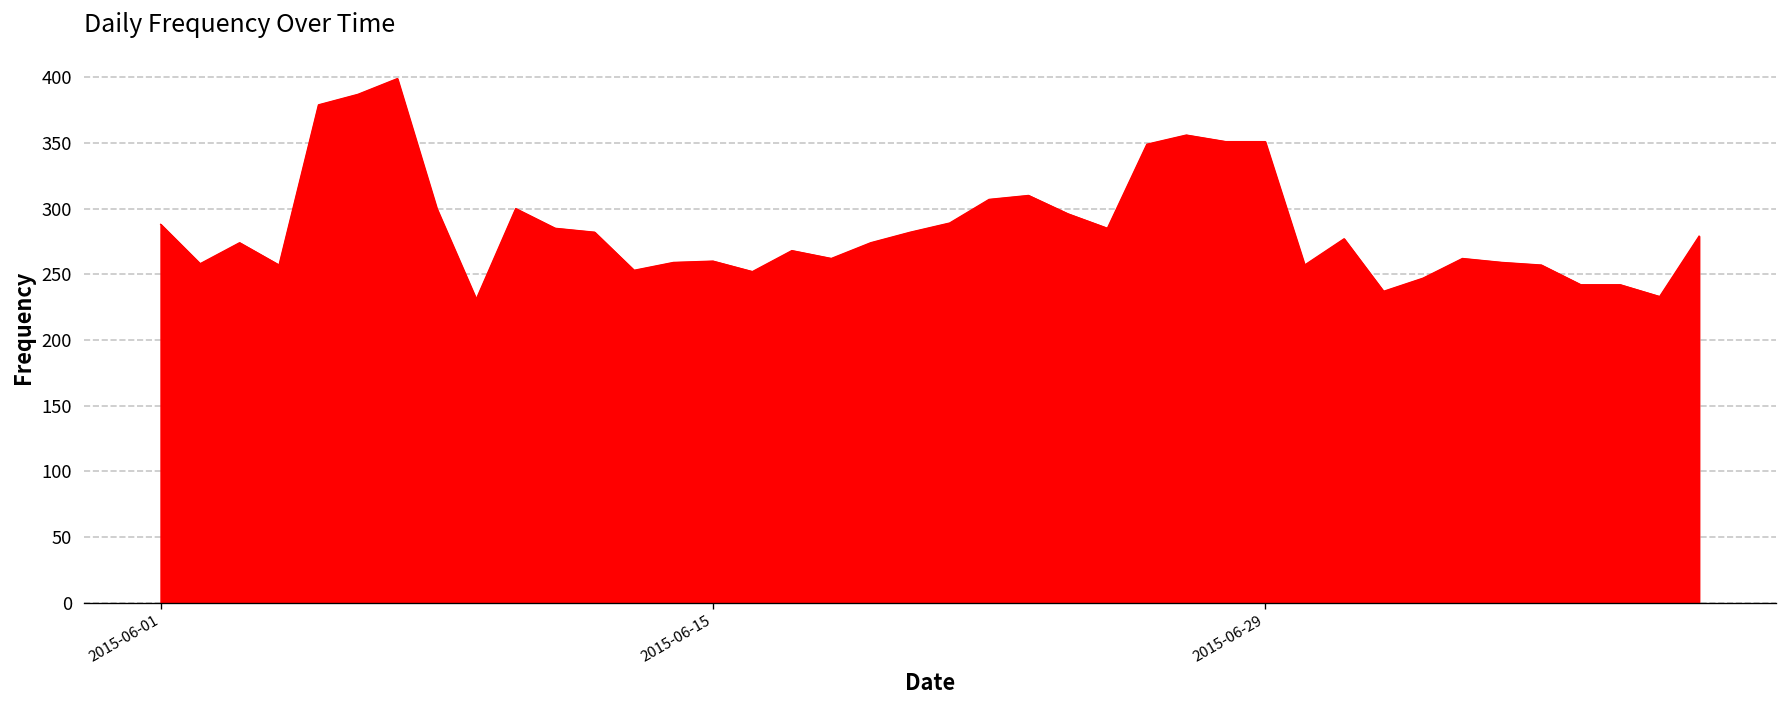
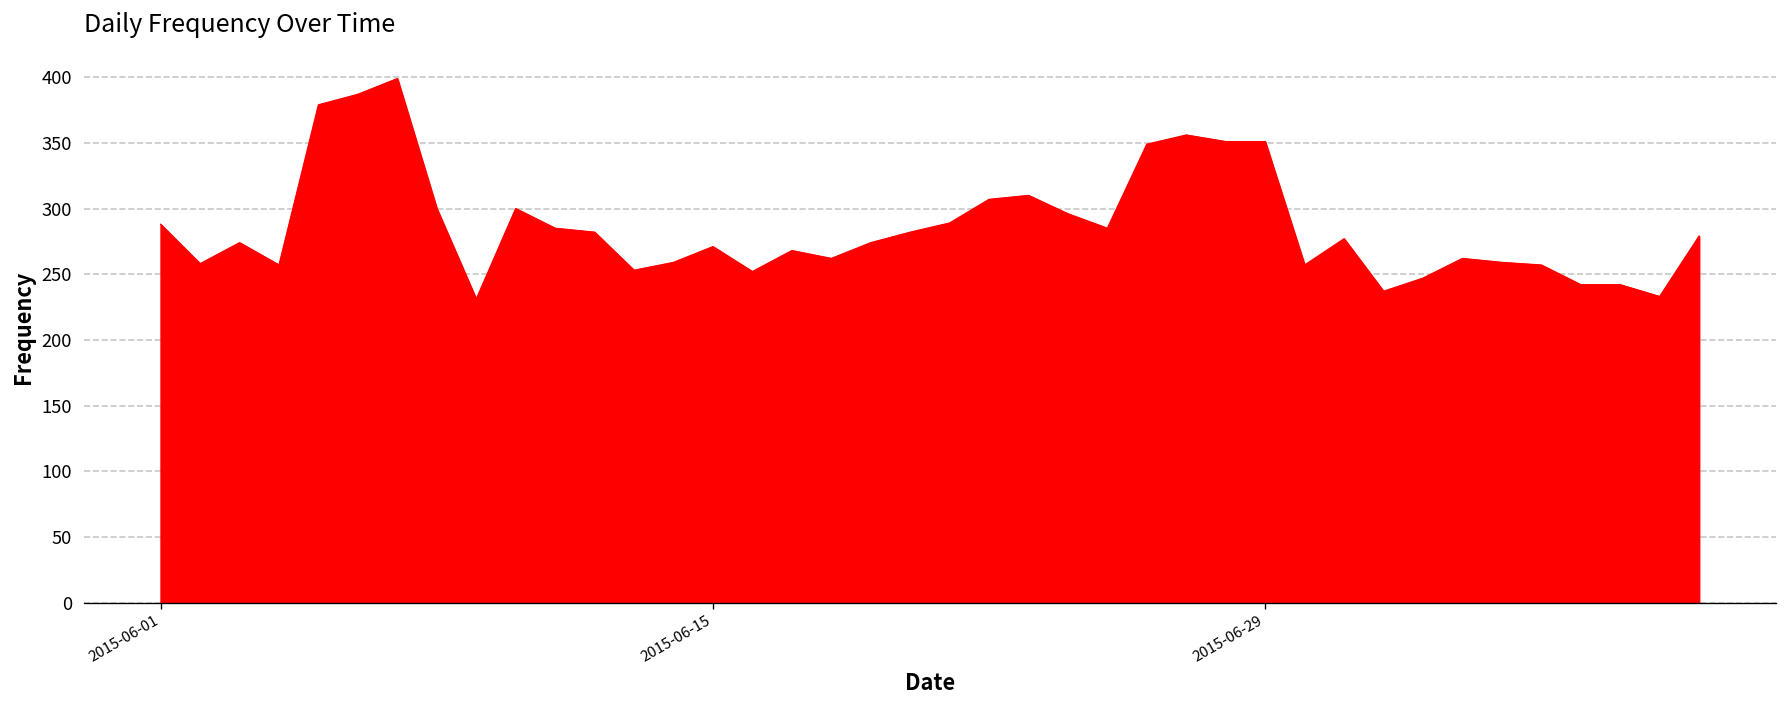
2015-06-15: 260 -> 271
